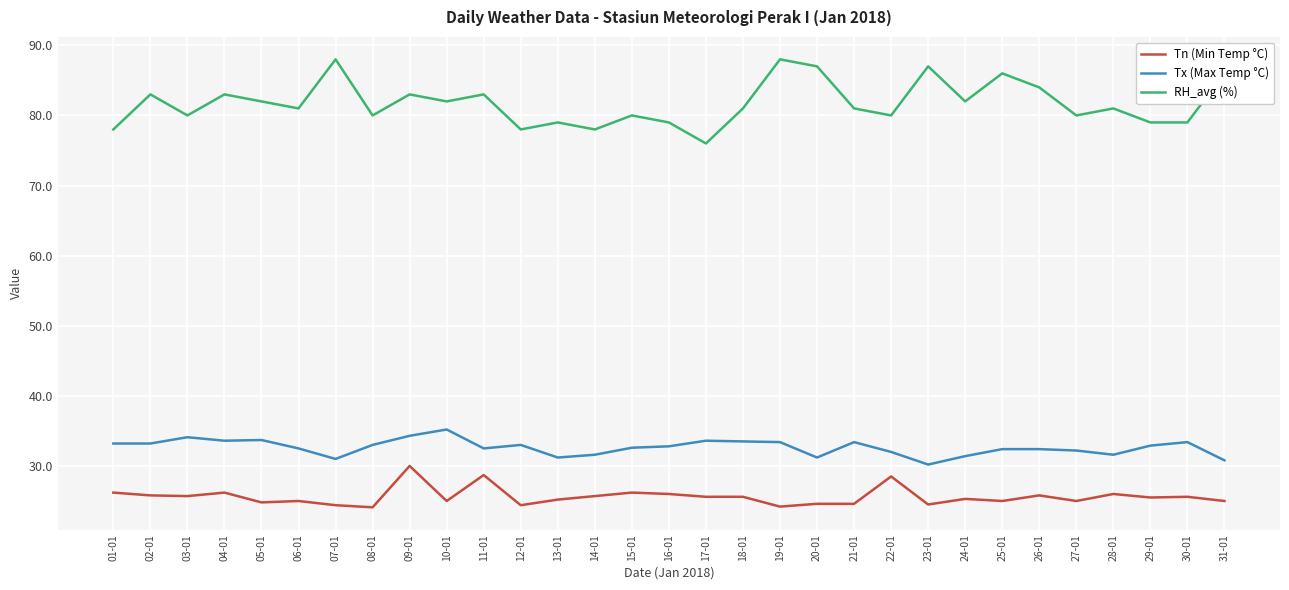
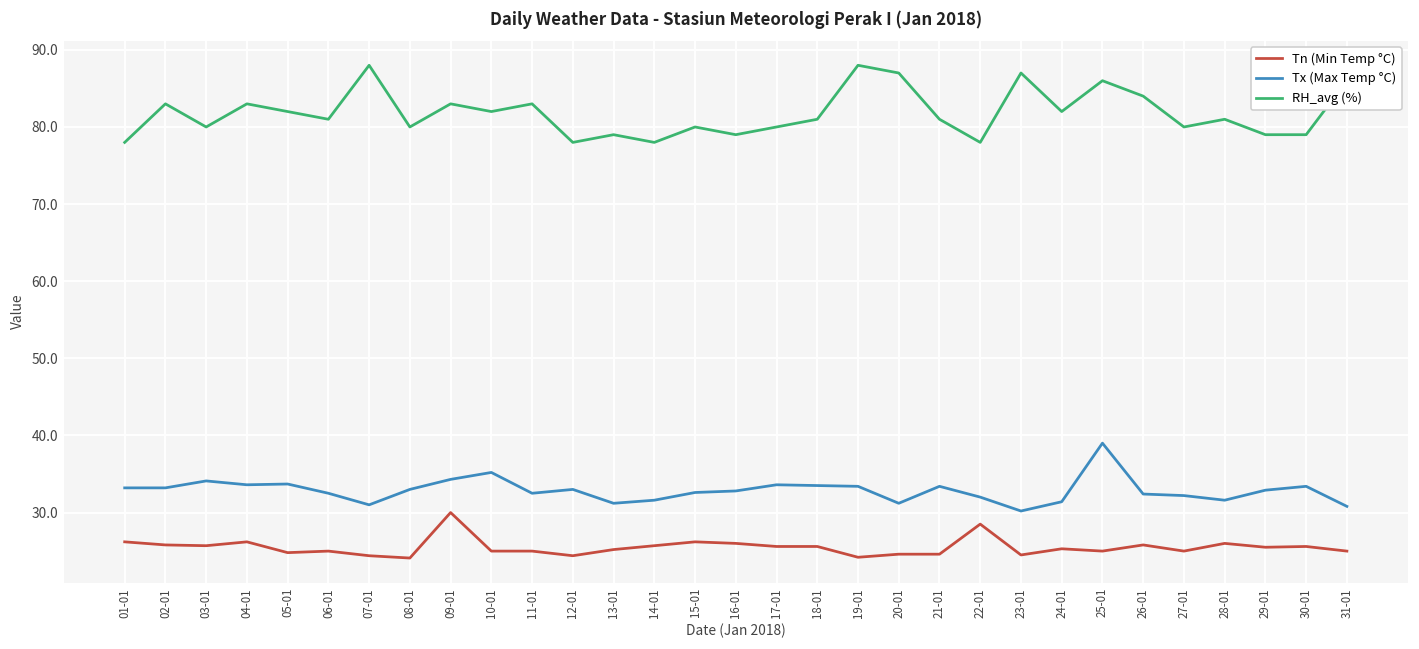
Tn (Min Temp °C), 11-01: 29 -> 25
RH_avg (%), 17-01: 76 -> 80
RH_avg (%), 22-01: 80 -> 78
Tx (Max Temp °C), 25-01: 32 -> 39
